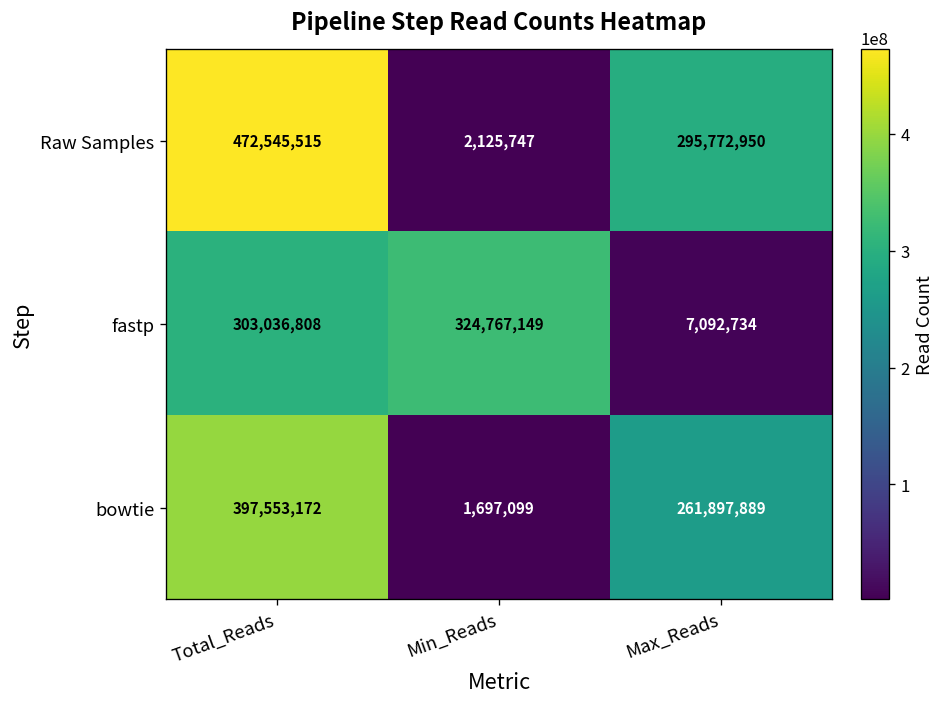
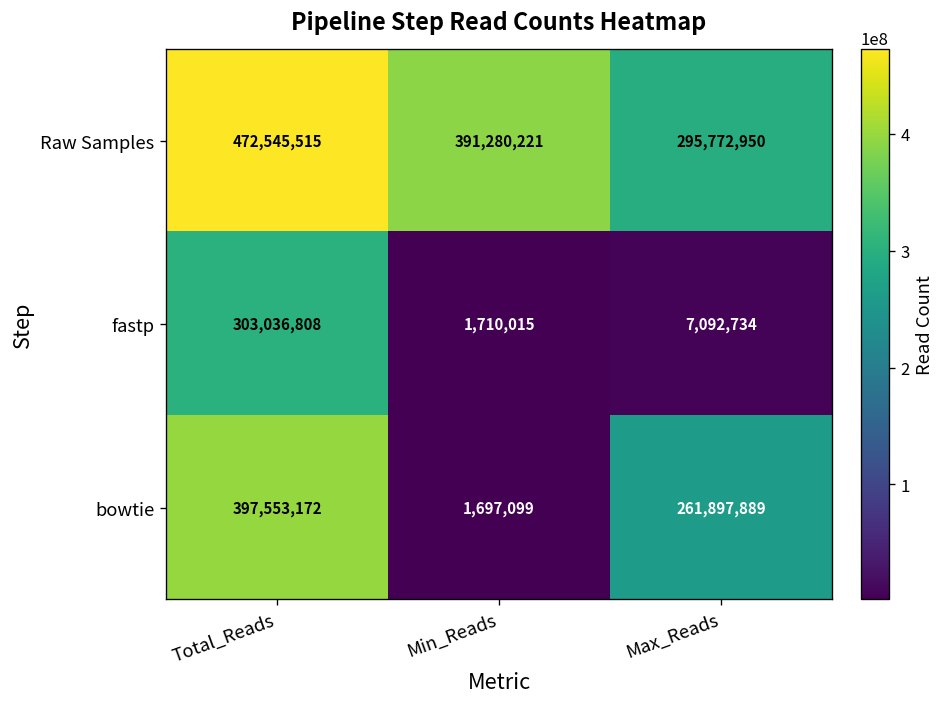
Raw Samples, Min_Reads: 2,125,747 -> 391,280,221
fastp, Min_Reads: 324,767,149 -> 1,710,015
